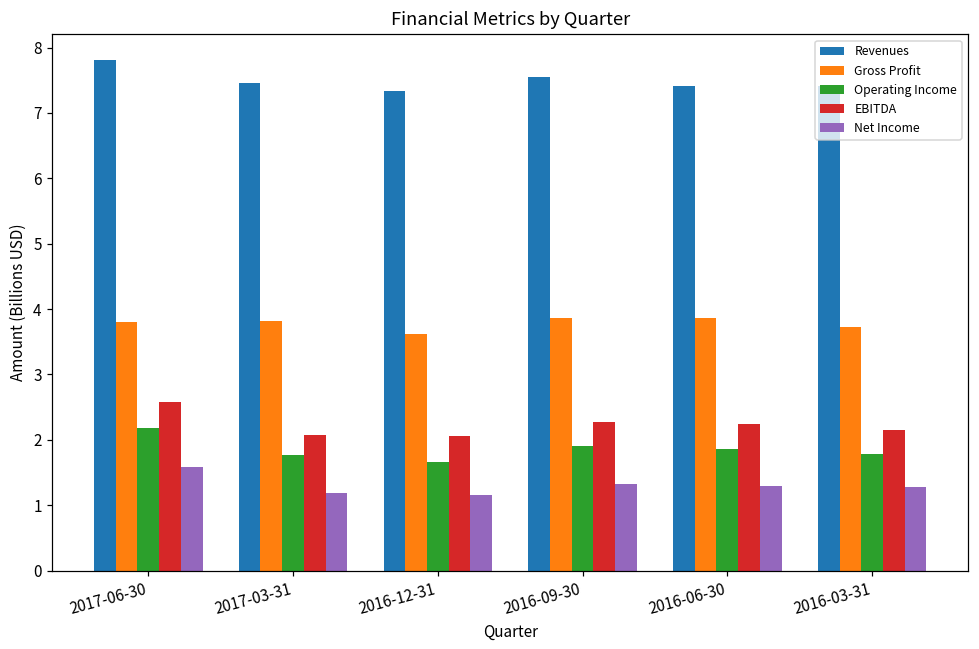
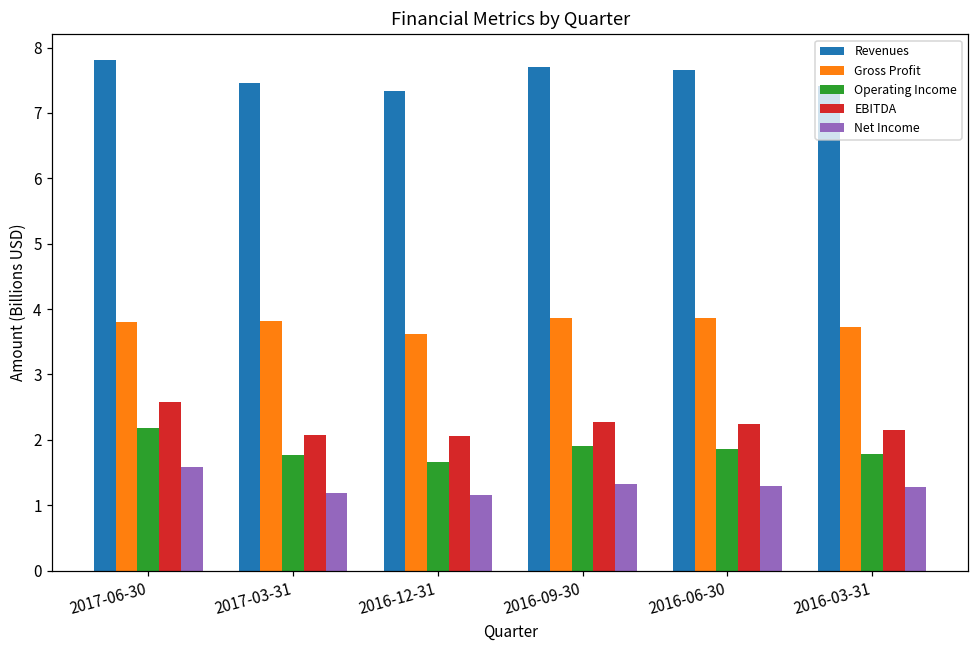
Revenues, 2016-09-30: 7.6 -> 7.7
Revenues, 2016-06-30: 7.4 -> 7.7
